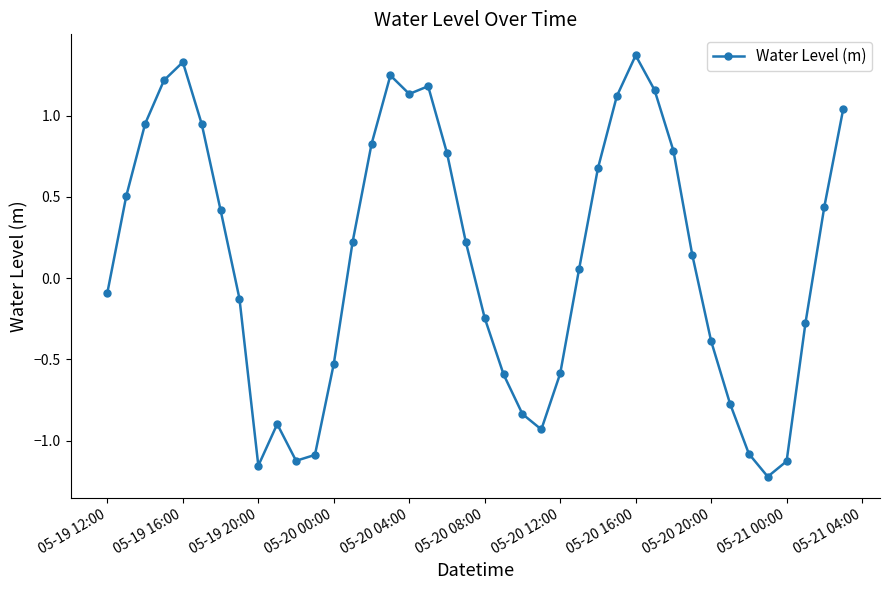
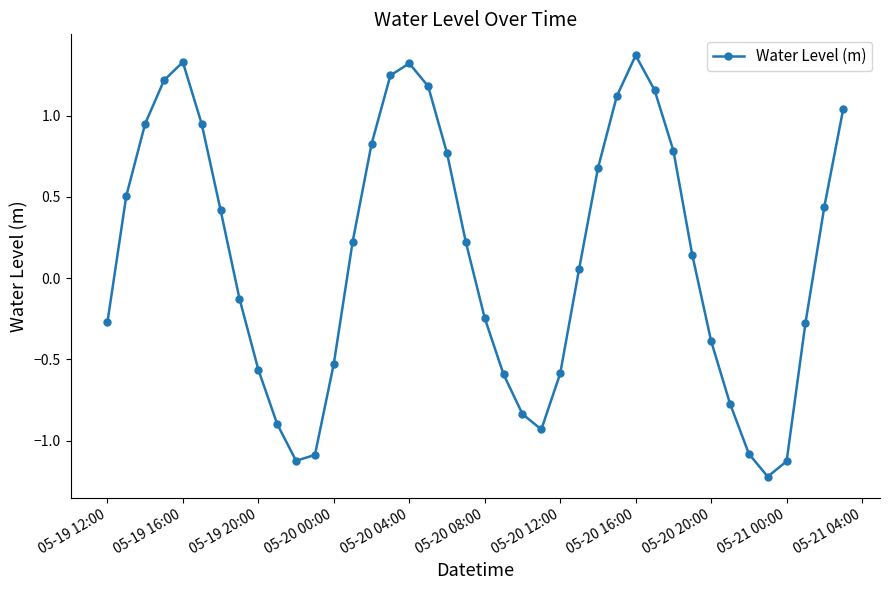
05-19 12:00: -0.09 -> -0.27
05-19 20:00: -1.15 -> -0.56
05-20 04:00: 1.13 -> 1.32
